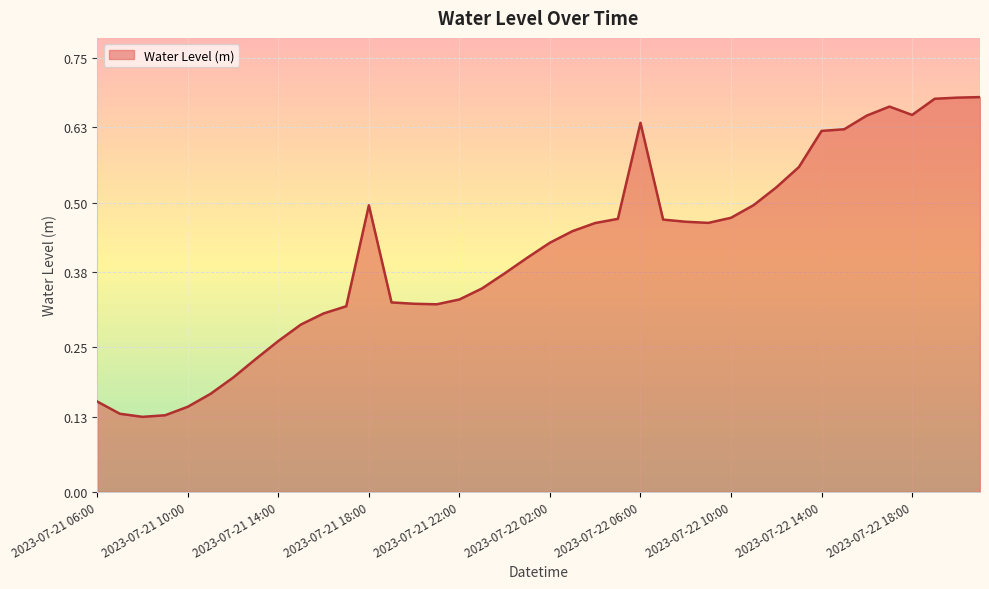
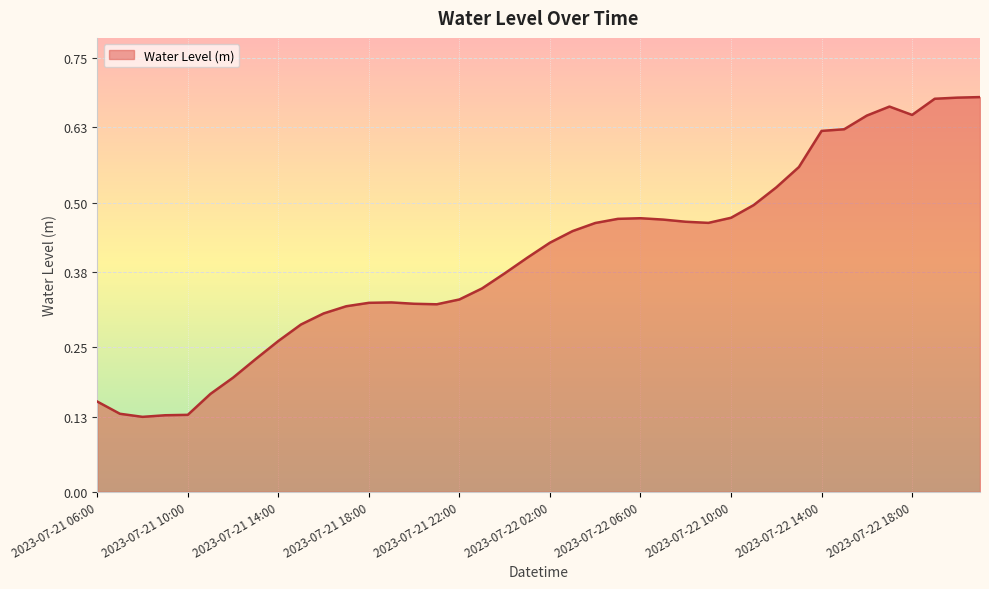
2023-07-21 10:00: 0.15 -> 0.13
2023-07-21 18:00: 0.50 -> 0.33
2023-07-22 06:00: 0.64 -> 0.47
